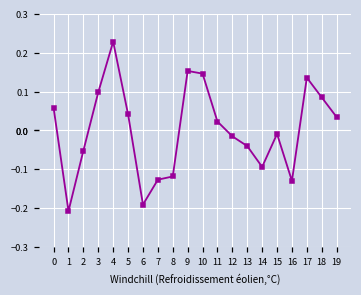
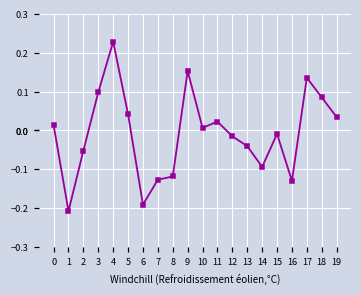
0: 0.06 -> 0.01
10: 0.15 -> 0.01
